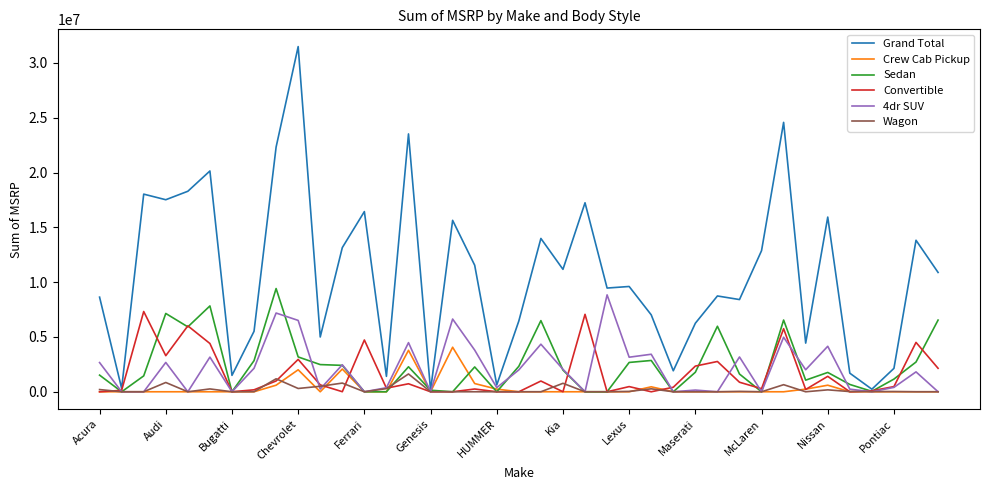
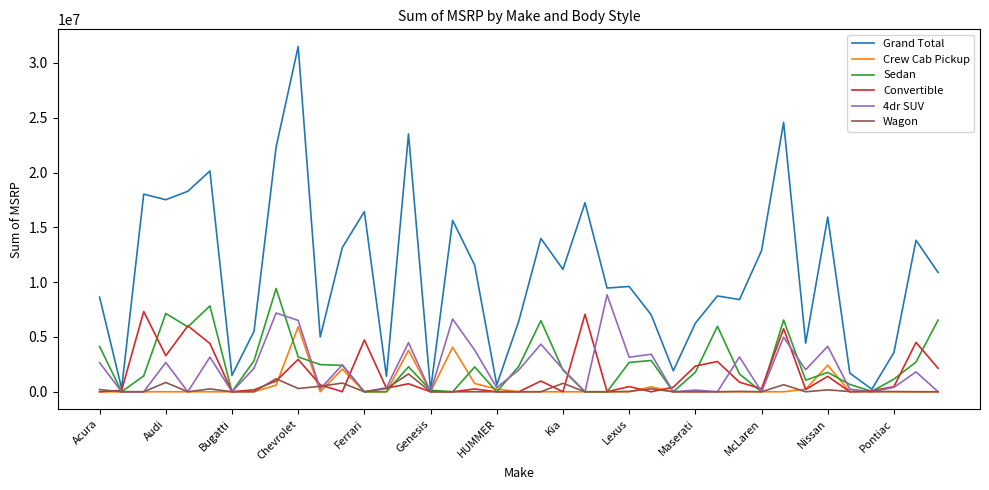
Sedan, Acura: 1500000 -> 4100000
Crew Cab Pickup, Chevrolet: 2000000 -> 5900000
Crew Cab Pickup, Nissan: 600000 -> 2400000
Grand Total, Pontiac: 2100000 -> 3600000
